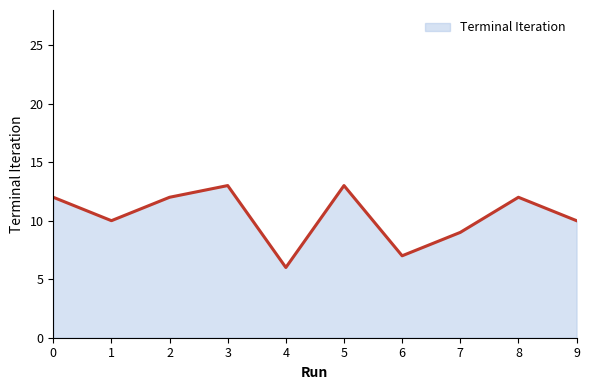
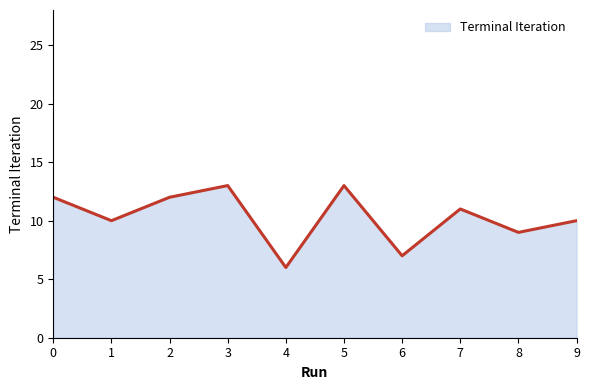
7: 9 -> 11
8: 12 -> 9
